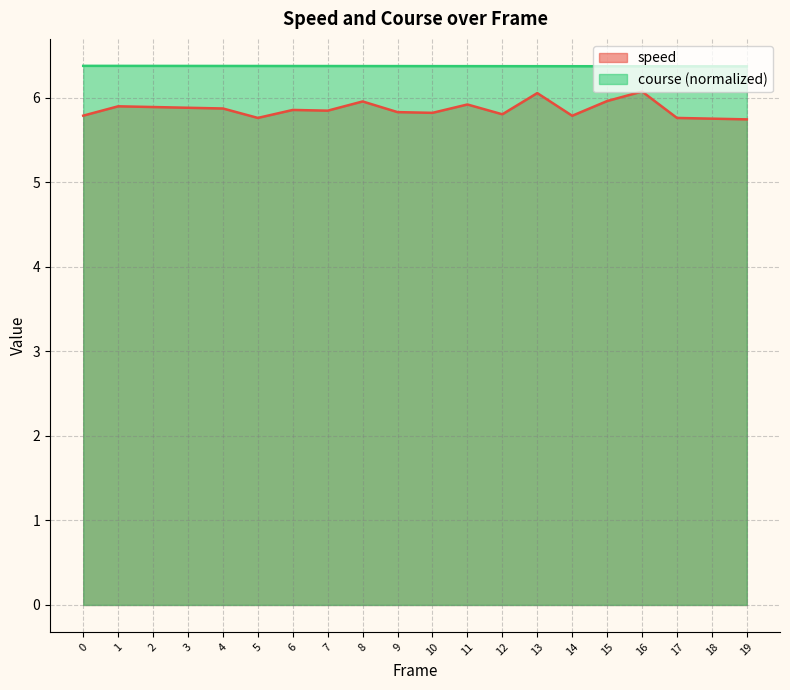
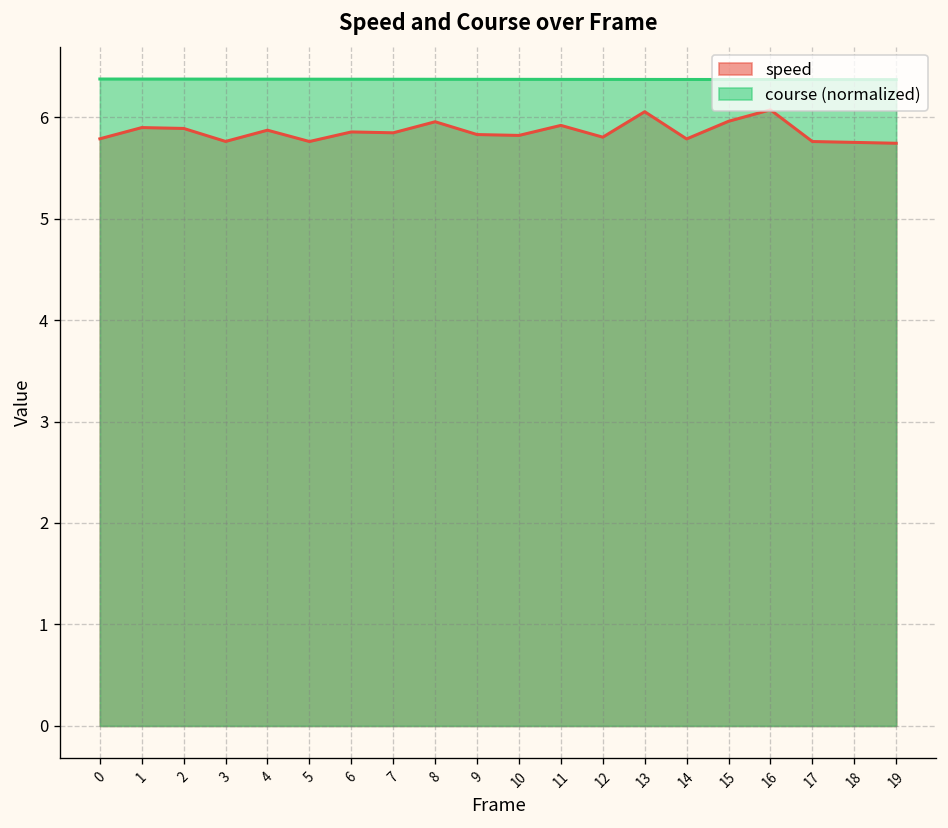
speed, 3: 5.9 -> 5.8
